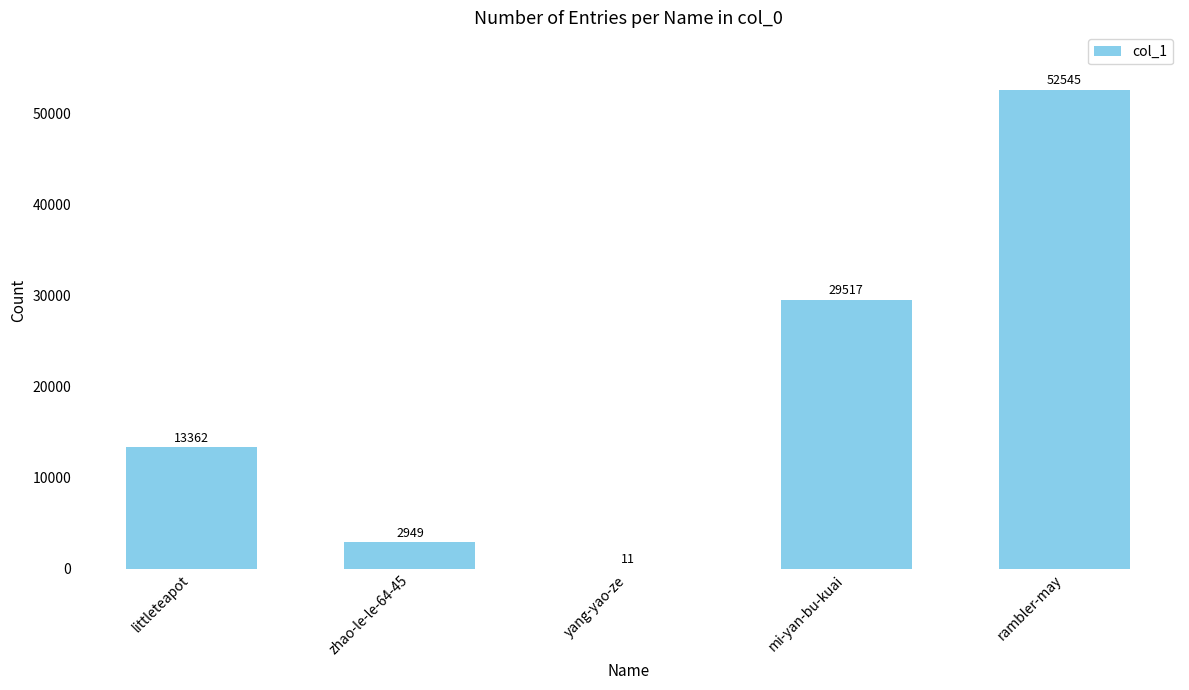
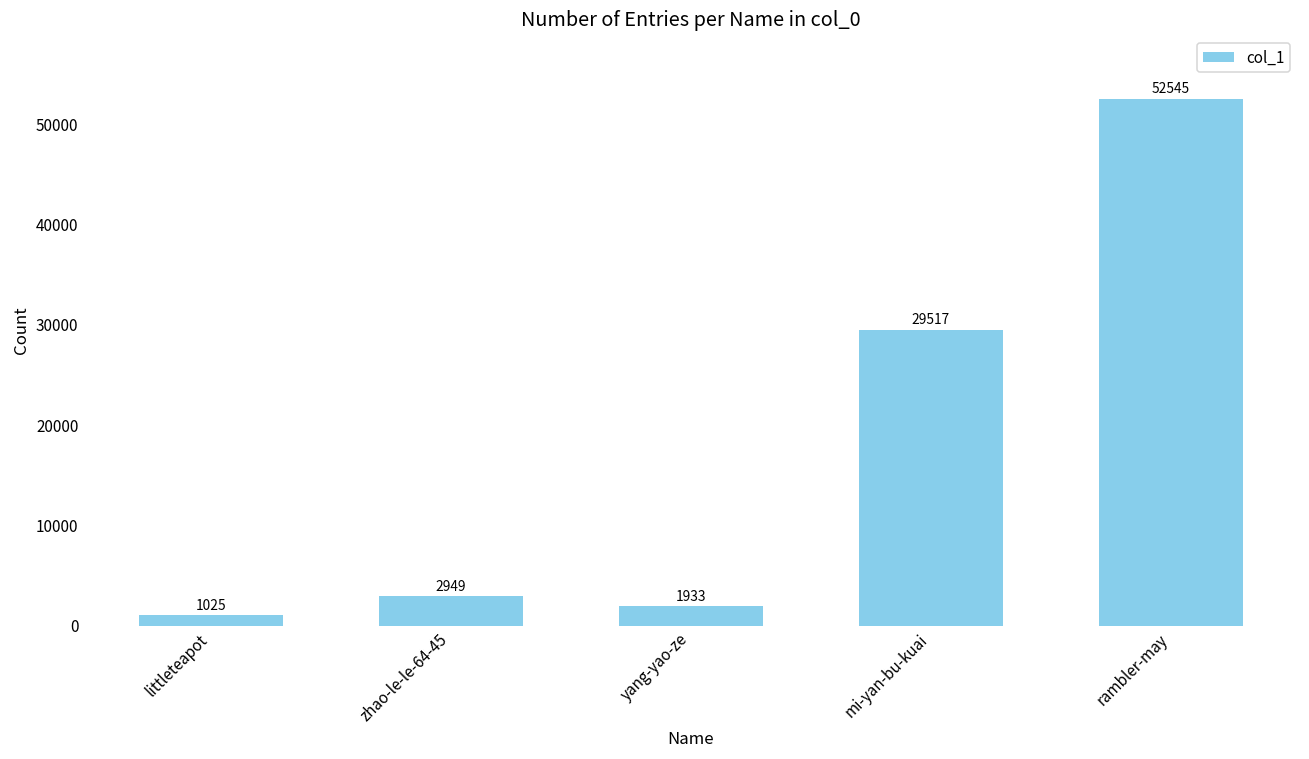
littleteapot: 13362 -> 1025
yang-yao-ze: 11 -> 1933
